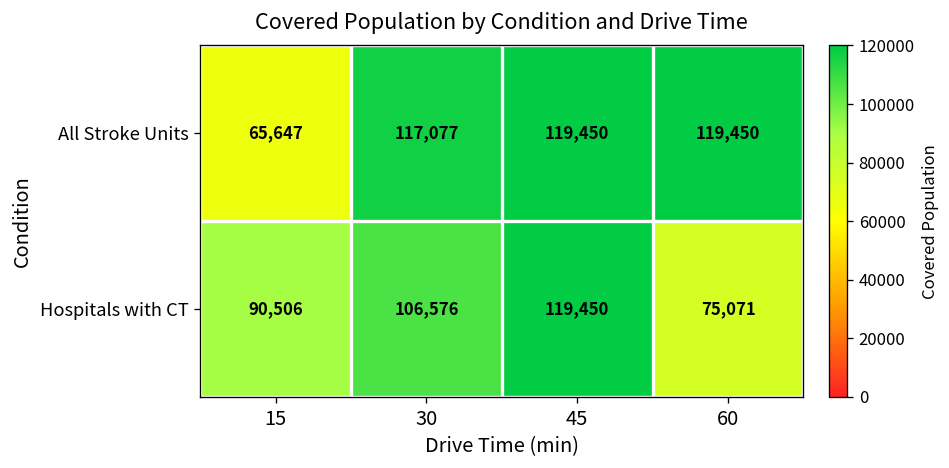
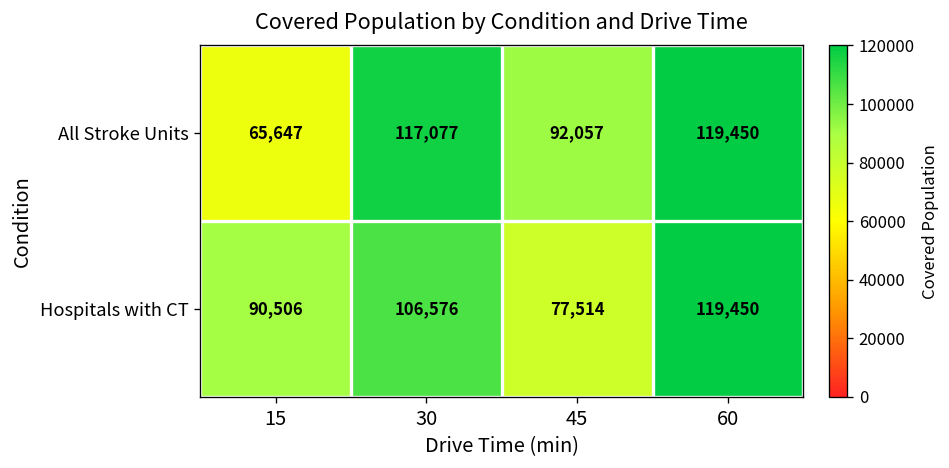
All Stroke Units, 45: 119,450 -> 92,057
Hospitals with CT, 45: 119,450 -> 77,514
Hospitals with CT, 60: 75,071 -> 119,450
